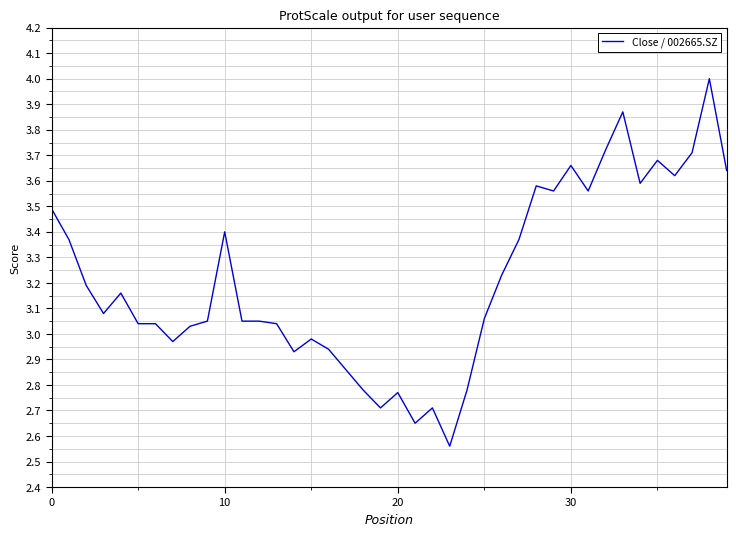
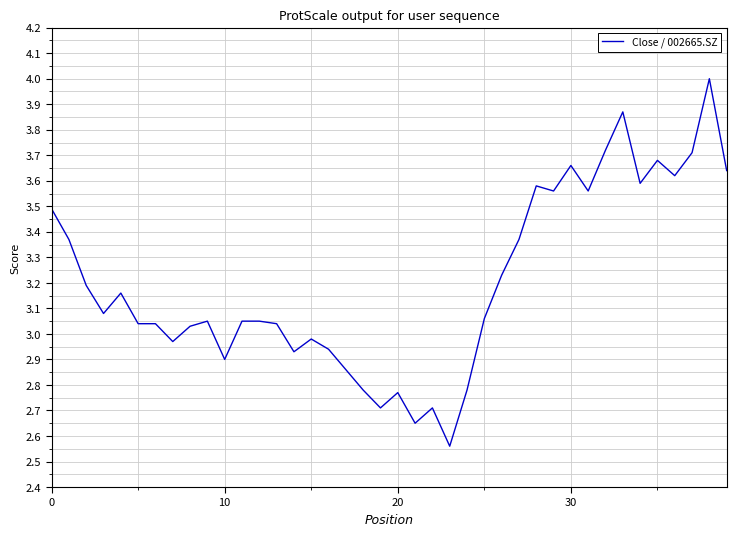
10: 3.4 -> 2.9
